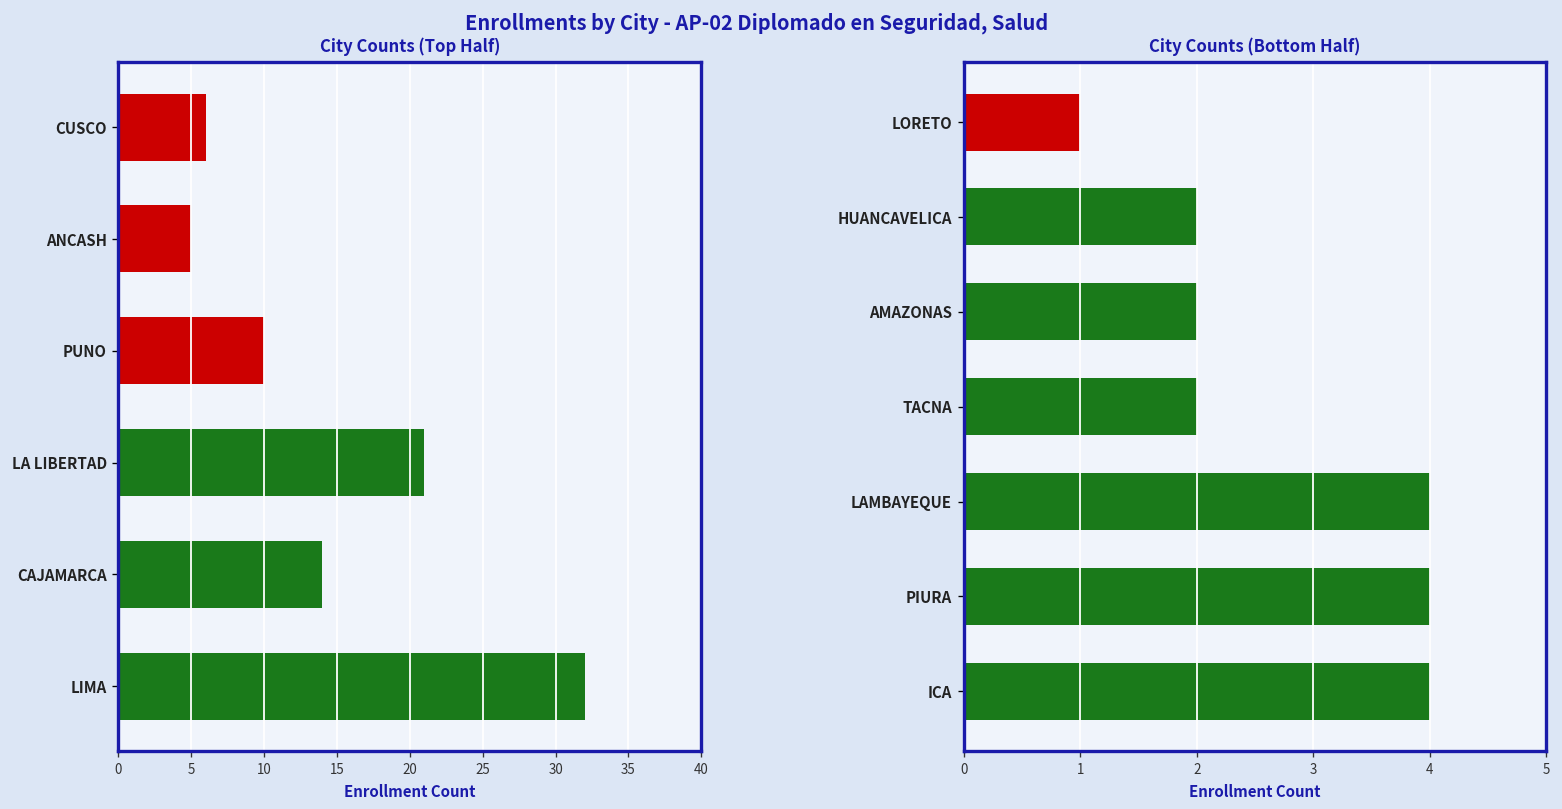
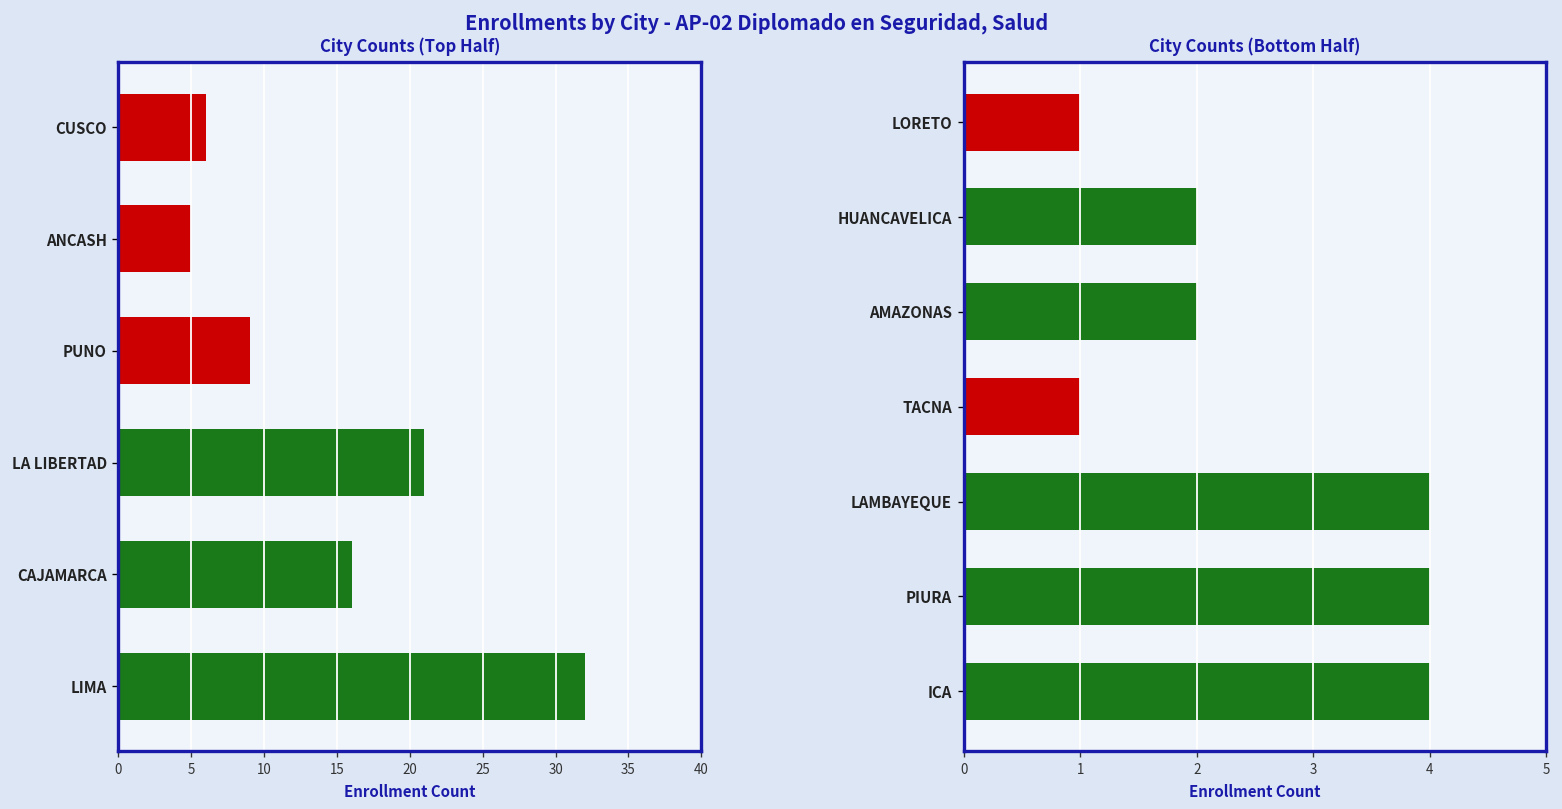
City Counts (Top Half), PUNO: 10 -> 9
City Counts (Top Half), CAJAMARCA: 14 -> 16
City Counts (Bottom Half), TACNA: 2 -> 1
